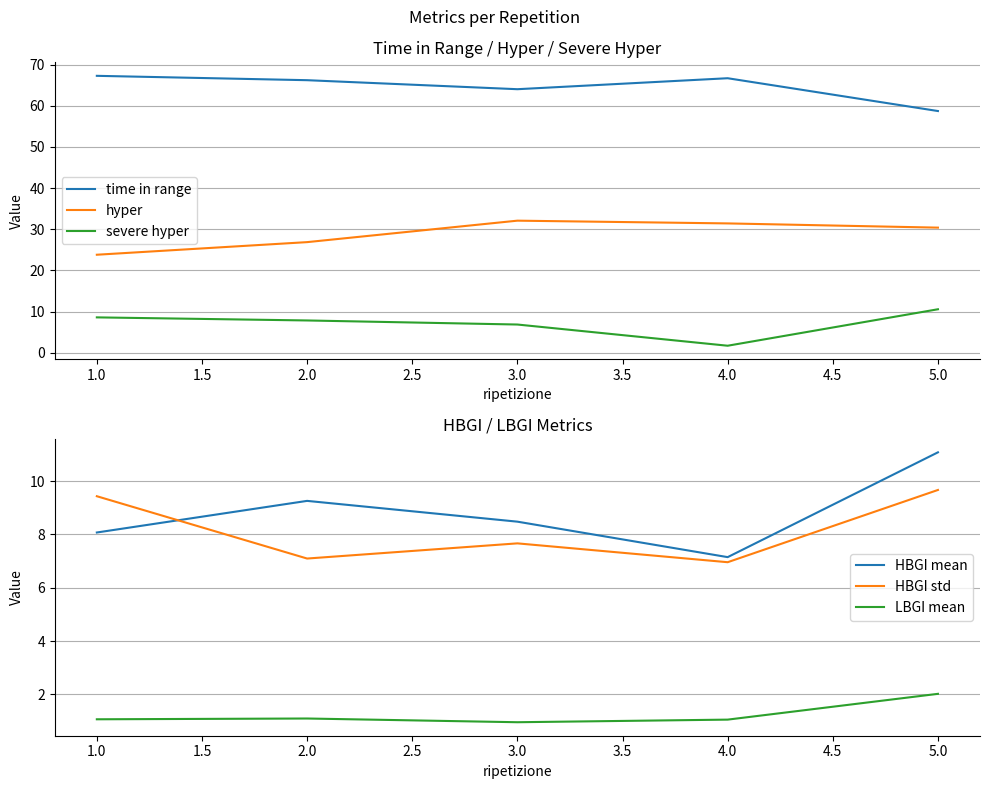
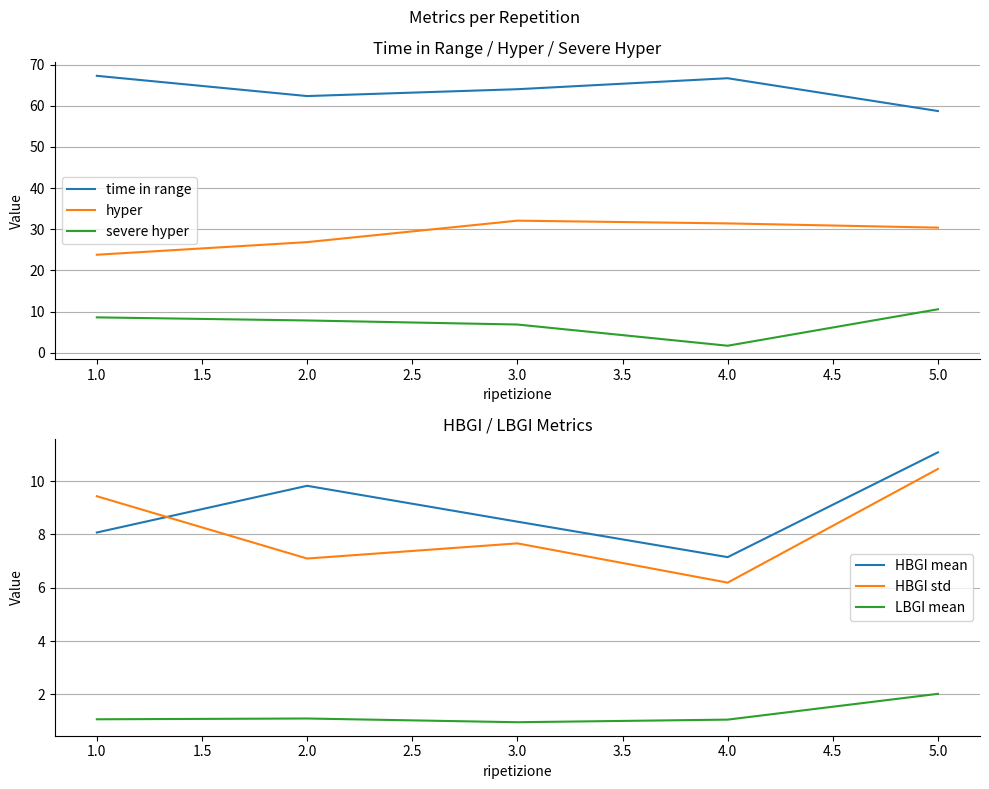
Time in Range / Hyper / Severe Hyper, time in range, 2.0: 66 -> 62
HBGI / LBGI Metrics, HBGI mean, 2.0: 9.3 -> 9.8
HBGI / LBGI Metrics, HBGI std, 4.0: 7.0 -> 6.2
HBGI / LBGI Metrics, HBGI std, 5.0: 9.7 -> 10.5
